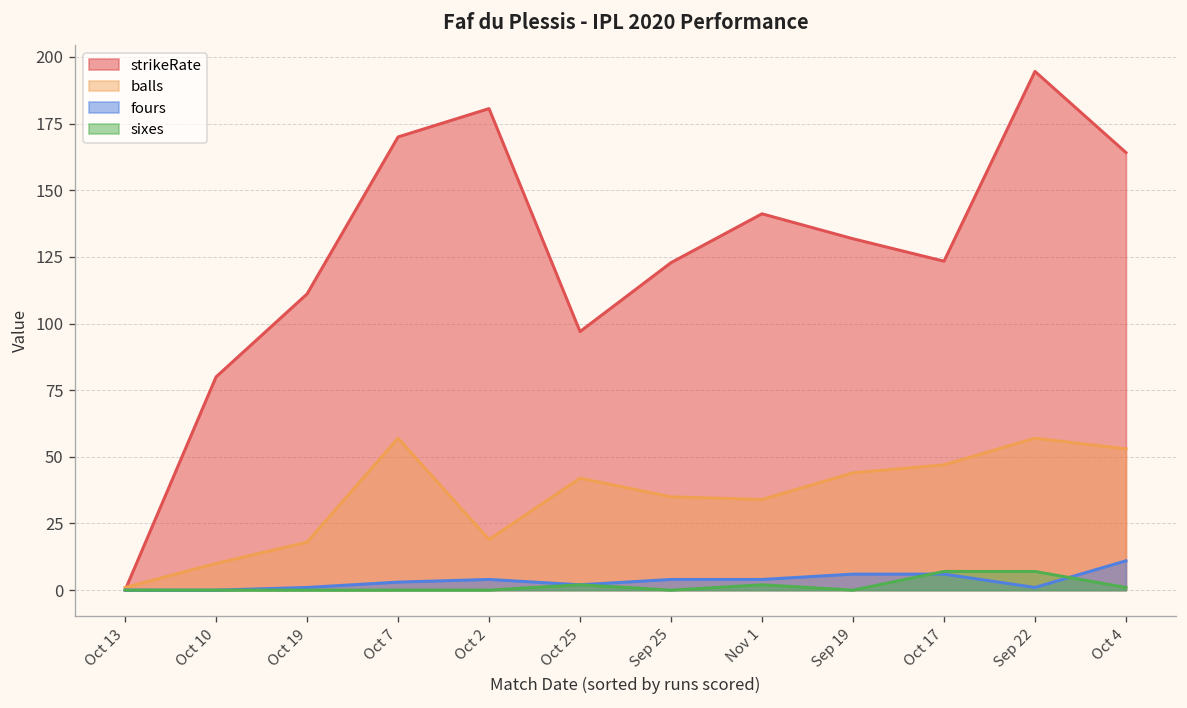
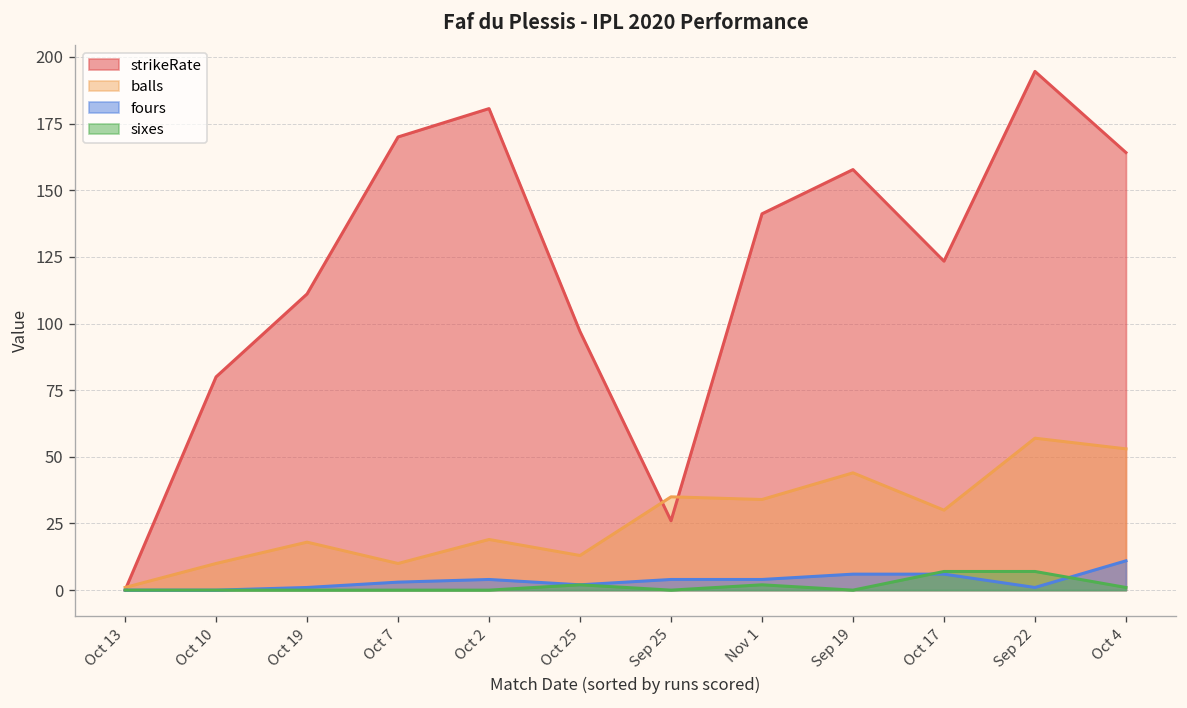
balls, Oct 7: 57 -> 10
balls, Oct 25: 42 -> 13
strikeRate, Sep 25: 123 -> 26
strikeRate, Sep 19: 132 -> 158
balls, Oct 17: 47 -> 30
